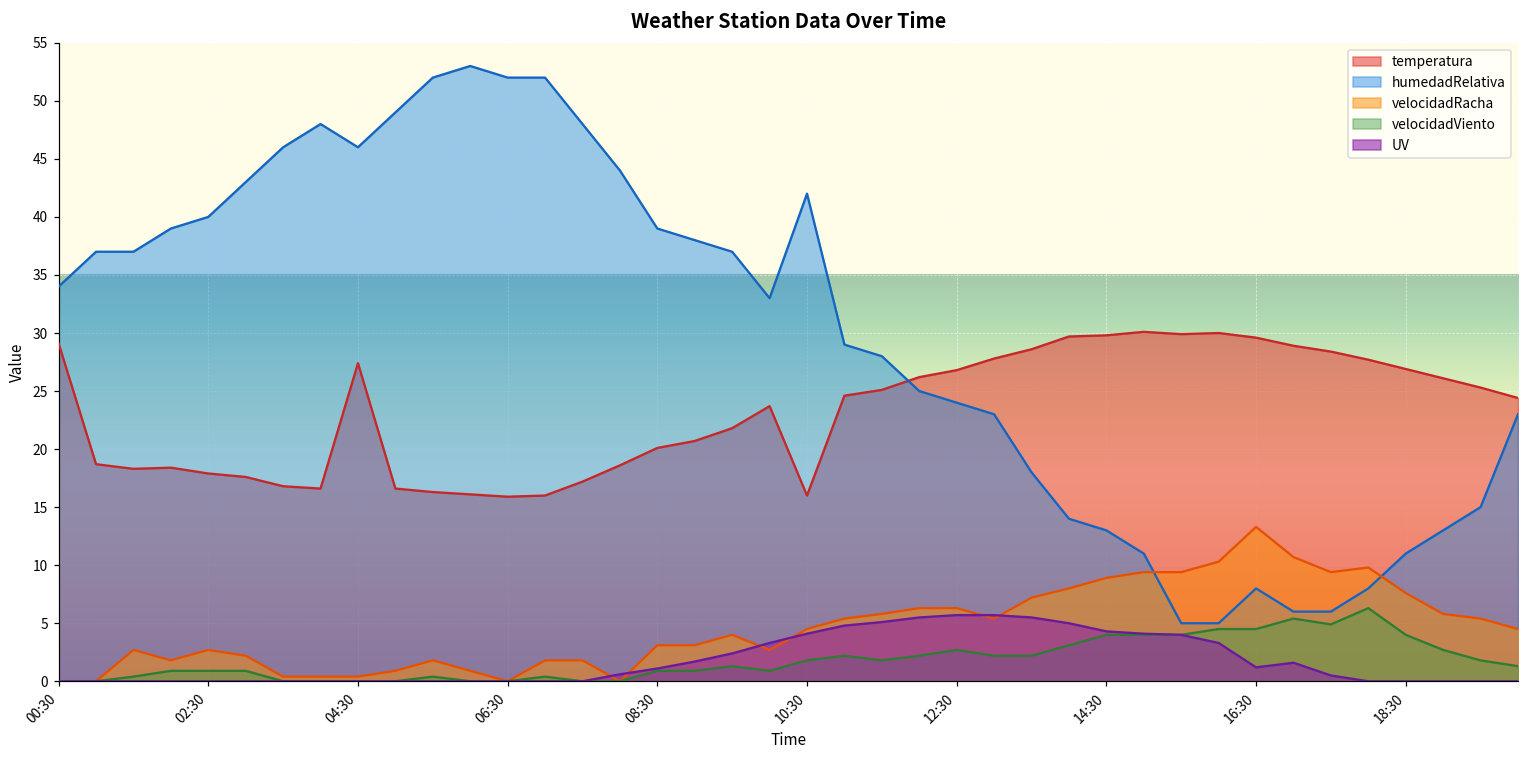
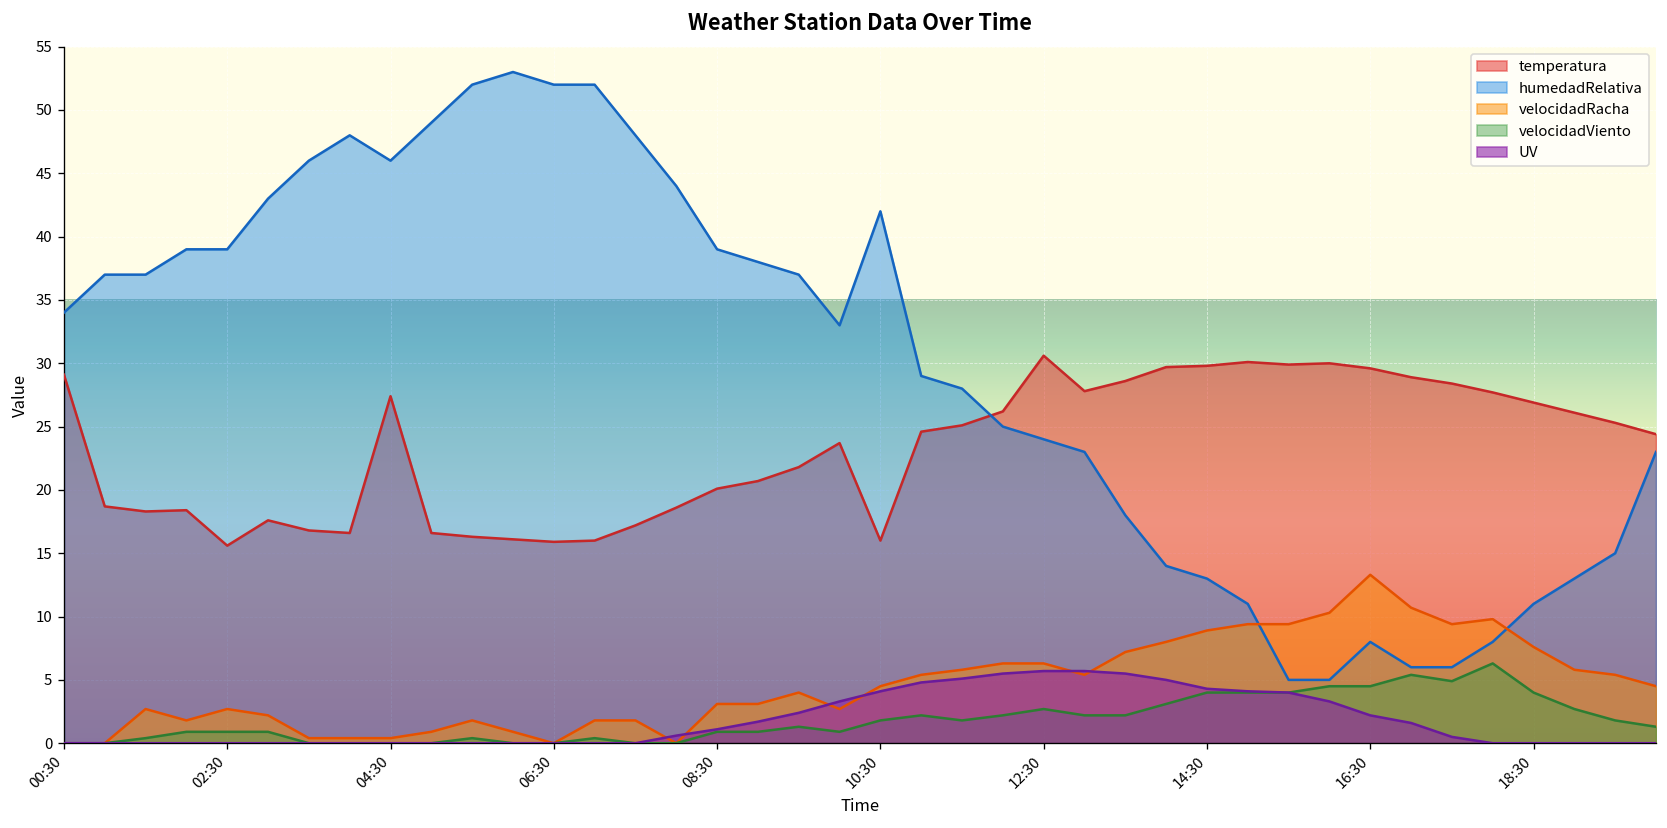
temperatura, 02:30: 17.9 -> 15.6
humedadRelativa, 02:30: 40 -> 39
temperatura, 12:30: 26.8 -> 30.6
UV, 16:30: 1.2 -> 2.2
